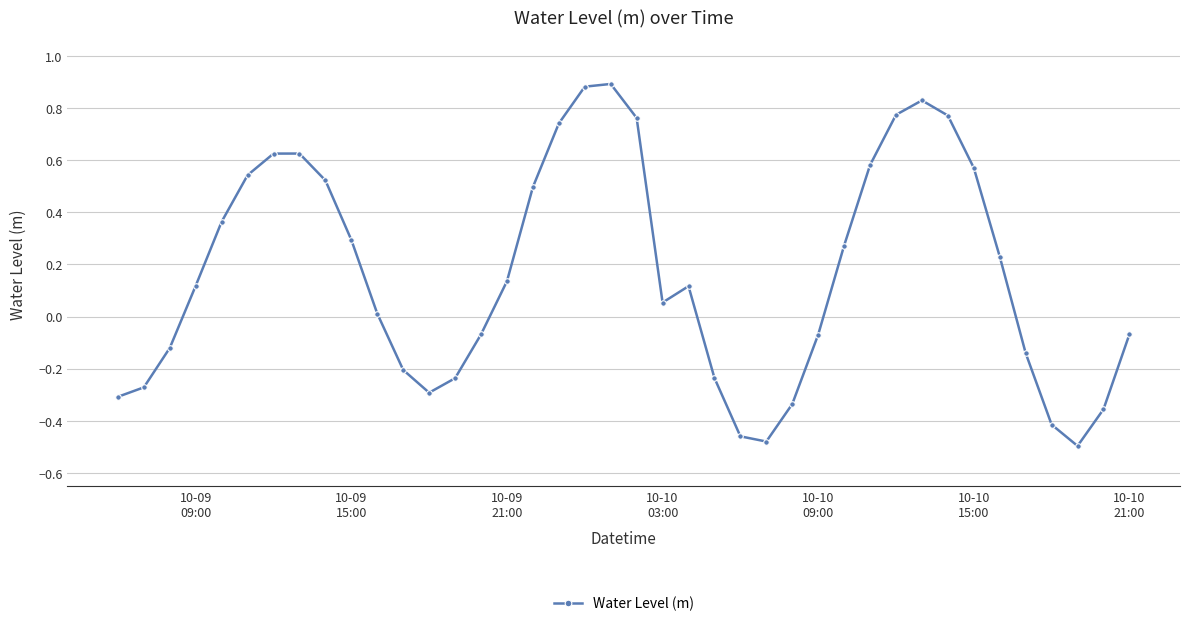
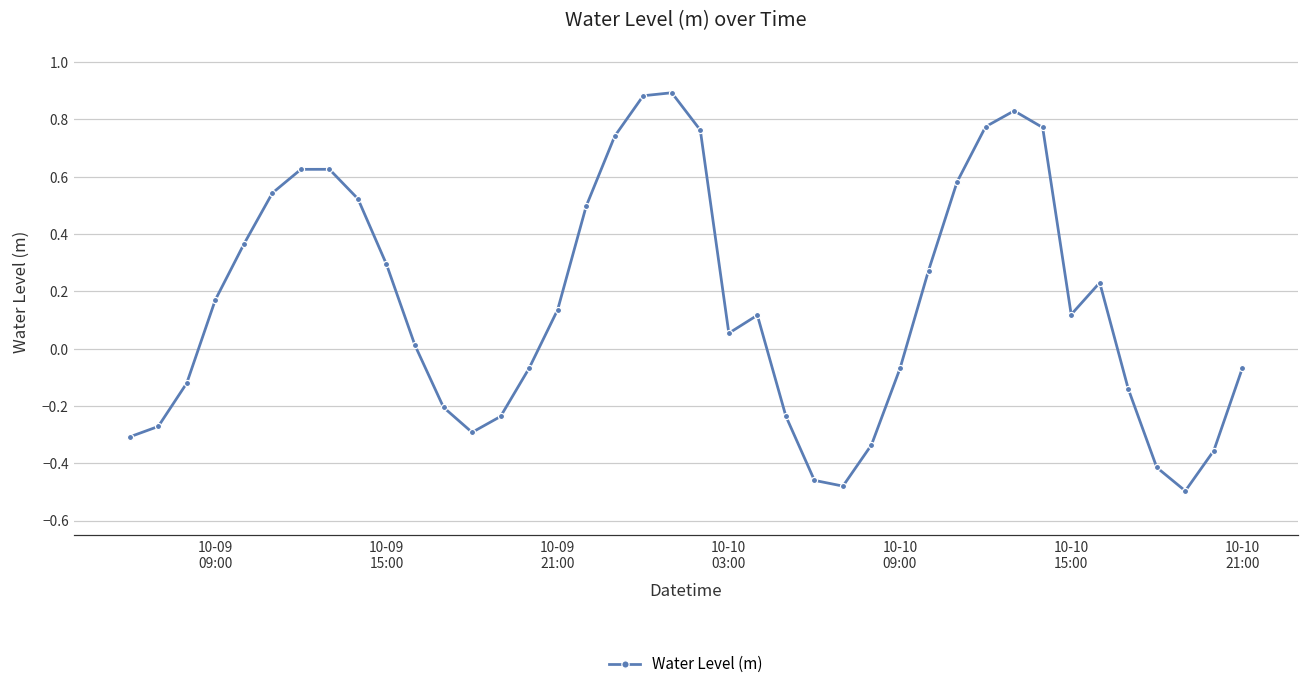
10-09 09:00: 0.12 -> 0.17
10-10 15:00: 0.57 -> 0.12
